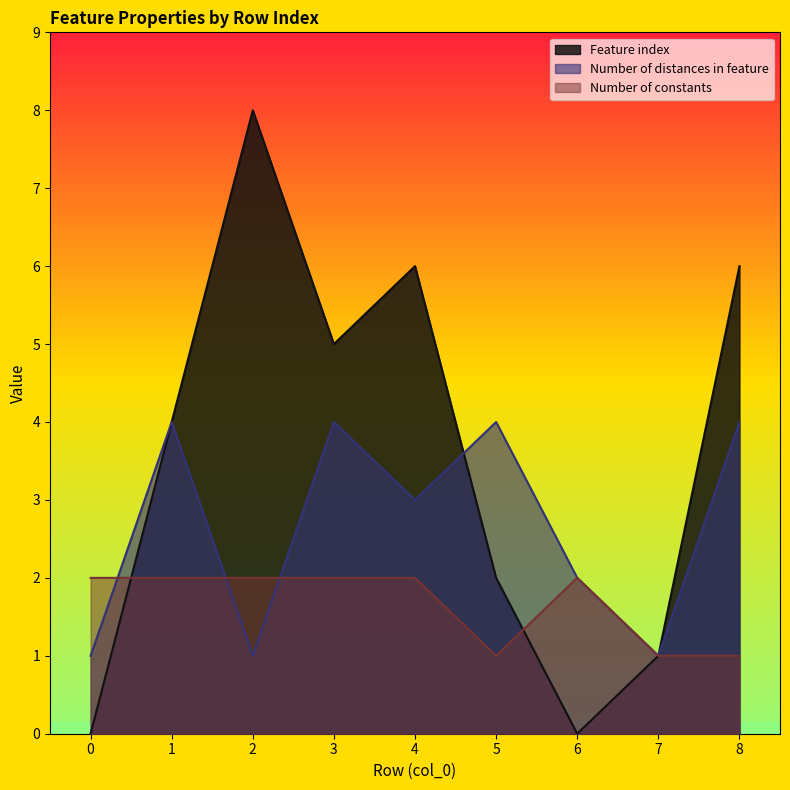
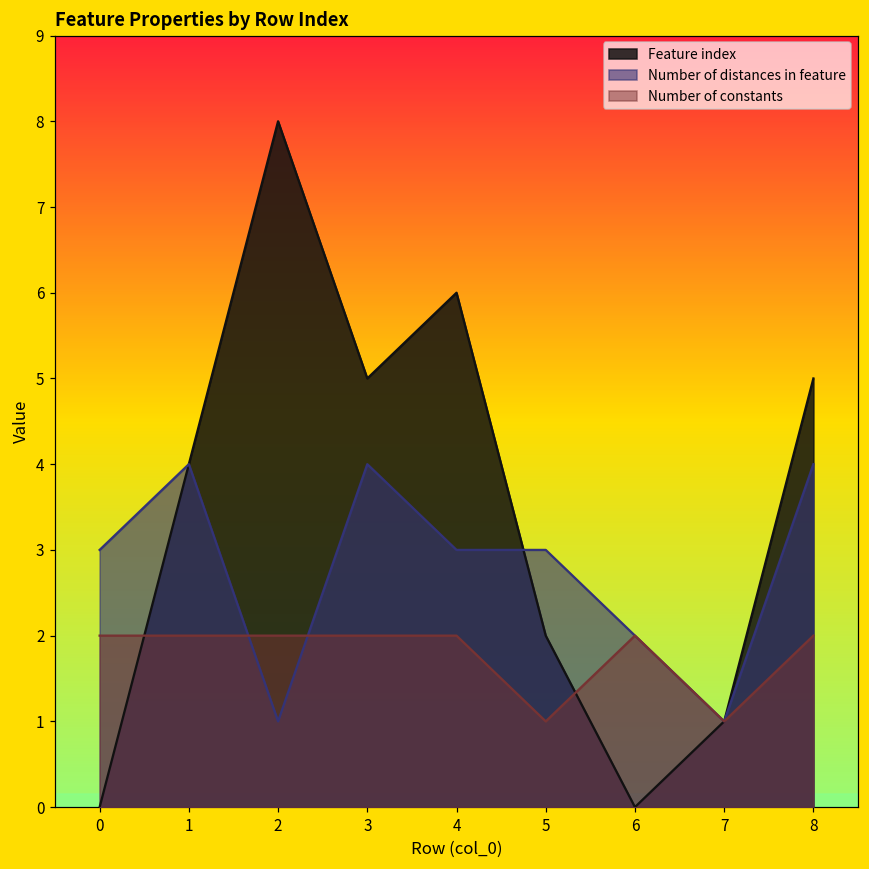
Number of distances in feature, 0: 1 -> 3
Number of distances in feature, 5: 4 -> 3
Feature index, 8: 6 -> 5
Number of constants, 8: 1 -> 2
